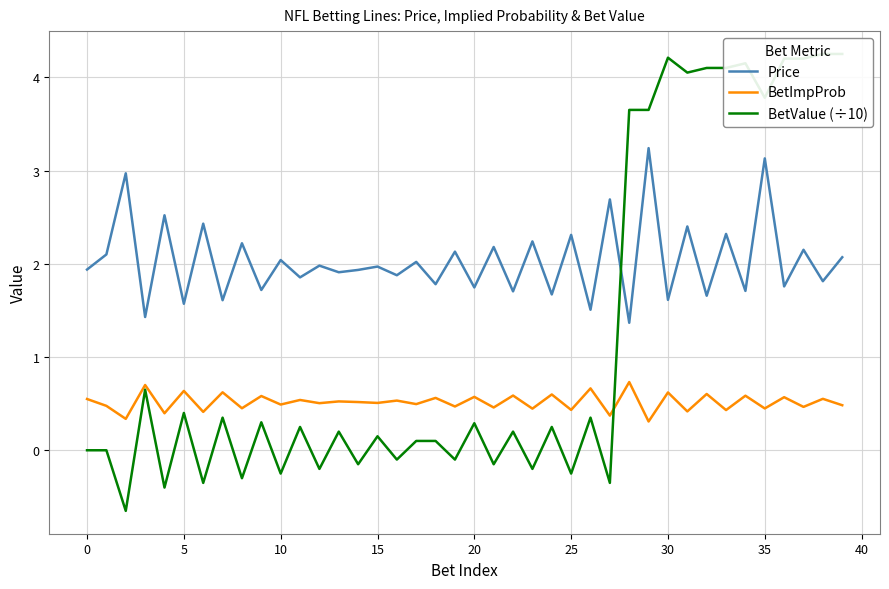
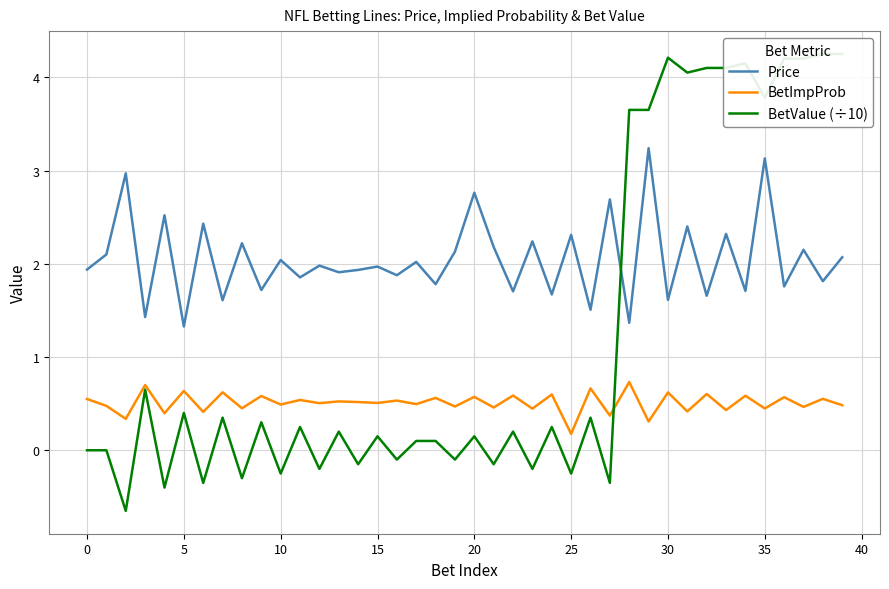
Price, 5: 1.6 -> 1.3
Price, 20: 1.7 -> 2.8
BetValue (÷10), 20: 0.3 -> 0.2
BetImpProb, 25: 0.4 -> 0.2
